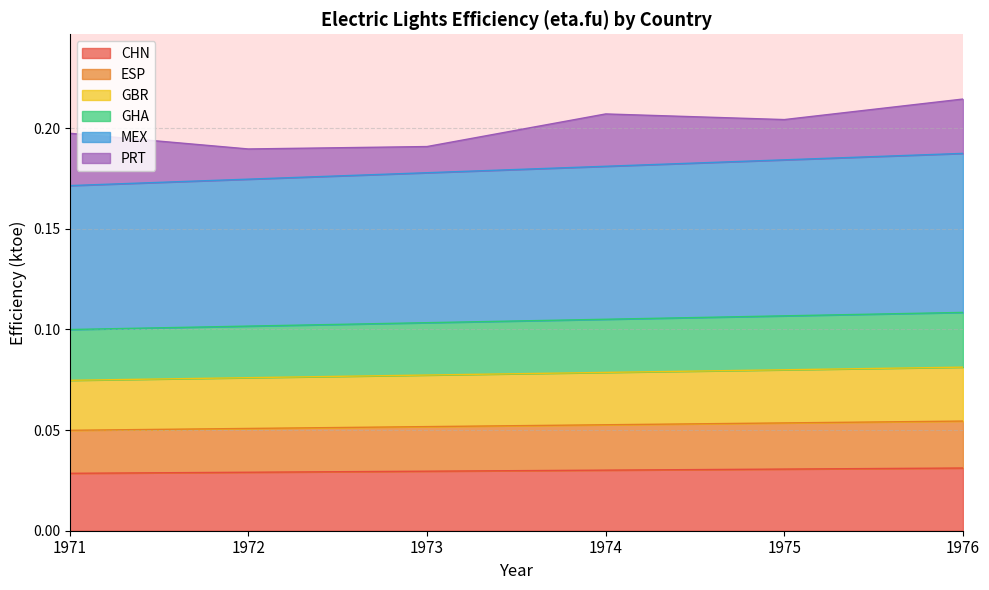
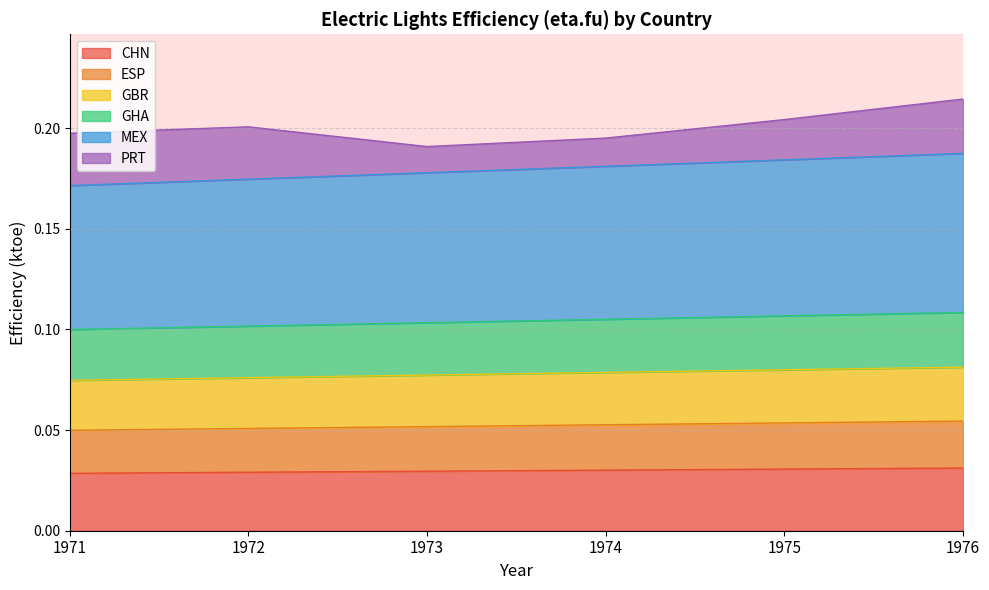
PRT, 1972: 0.015 -> 0.026
PRT, 1974: 0.026 -> 0.014
